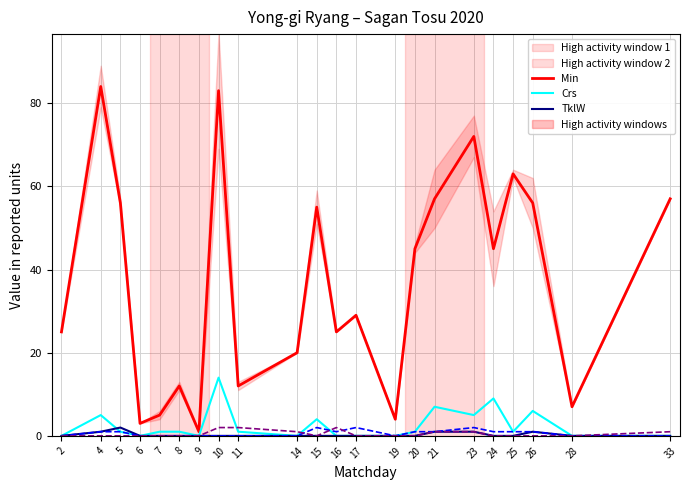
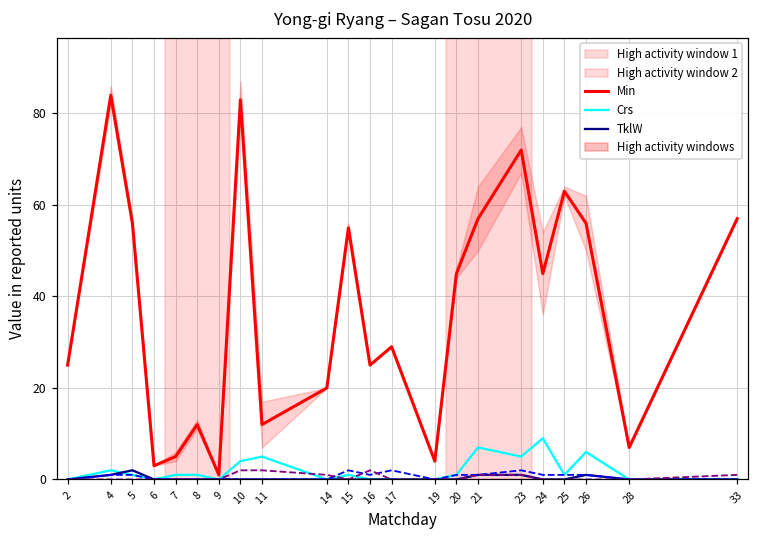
Crs, 4: 5 -> 2
Crs, 10: 14 -> 4
Crs, 11: 1 -> 5
Crs, 15: 4 -> 1
